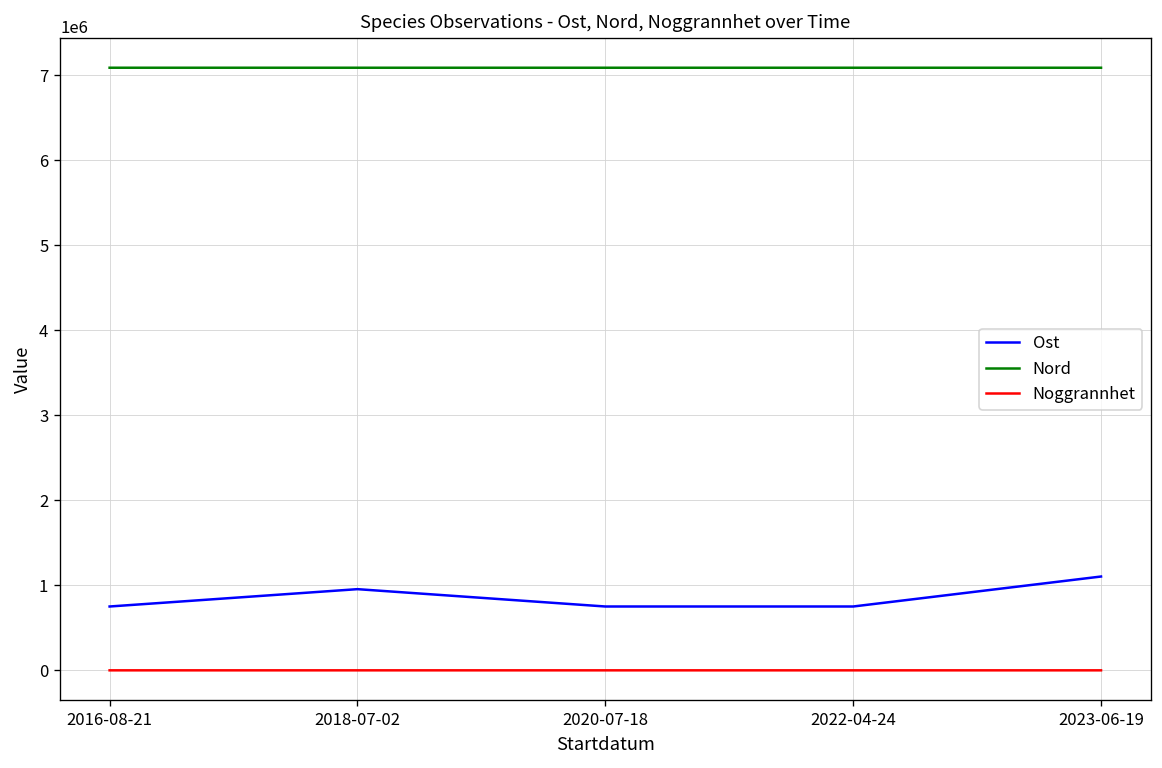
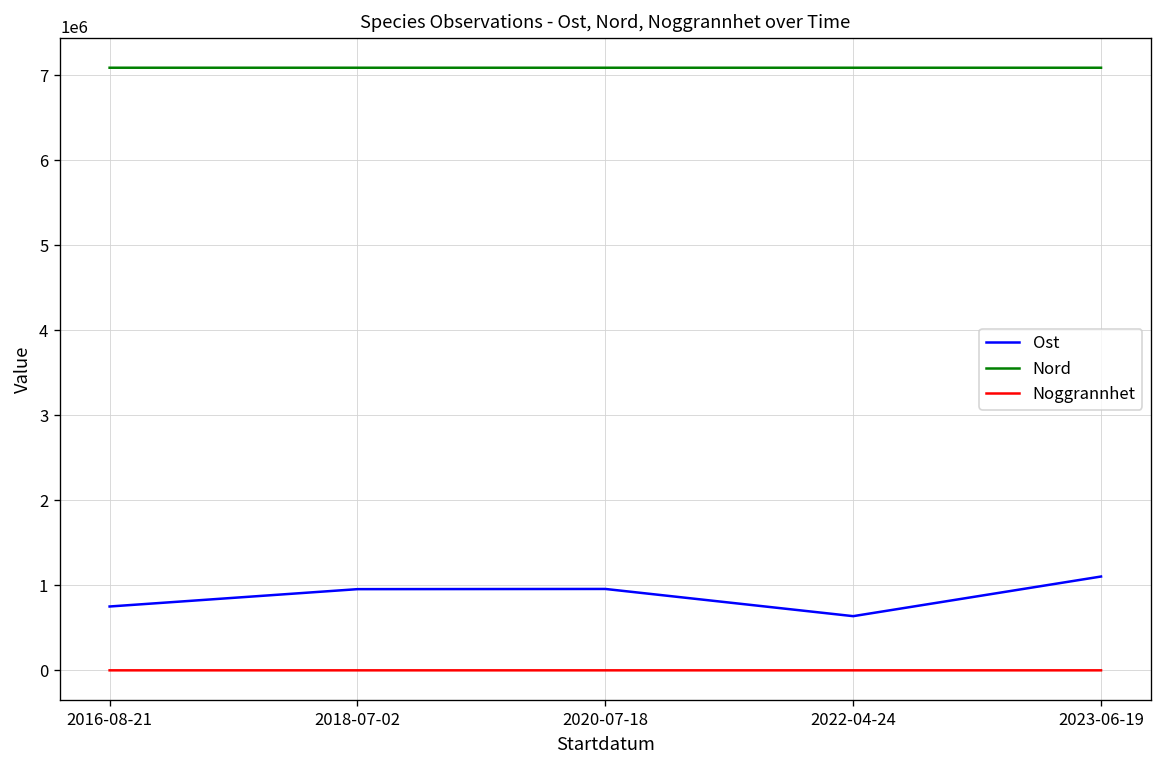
Ost, 2020-07-18: 800000 -> 1000000
Ost, 2022-04-24: 800000 -> 600000
